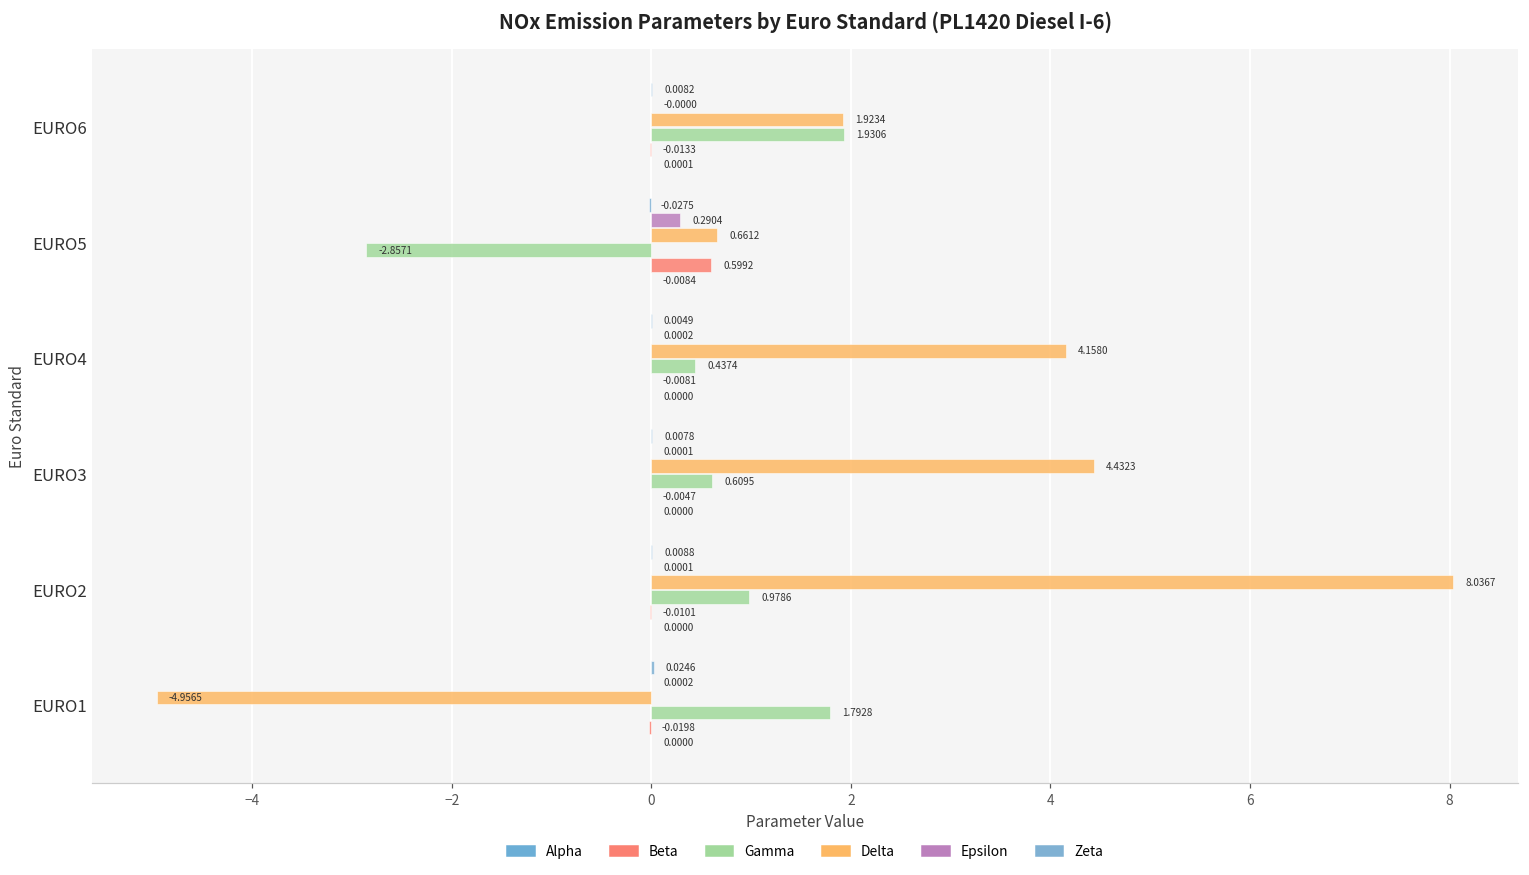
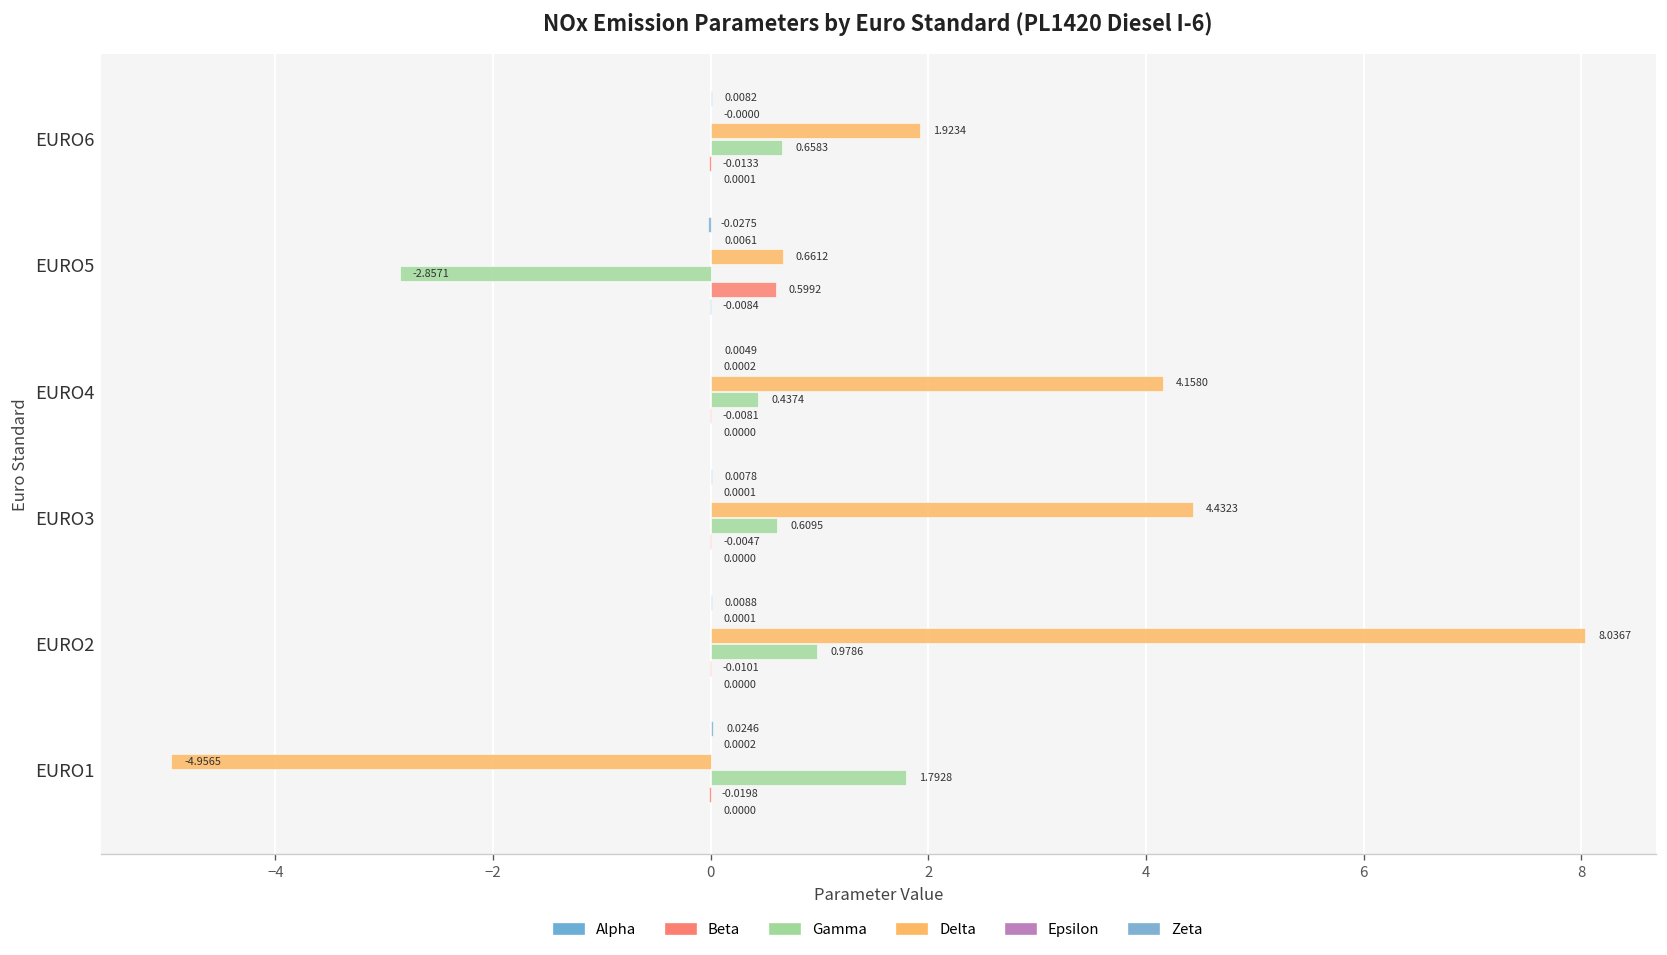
Gamma, EURO6: 1.9306 -> 0.6583
Epsilon, EURO5: 0.2904 -> 0.0061
